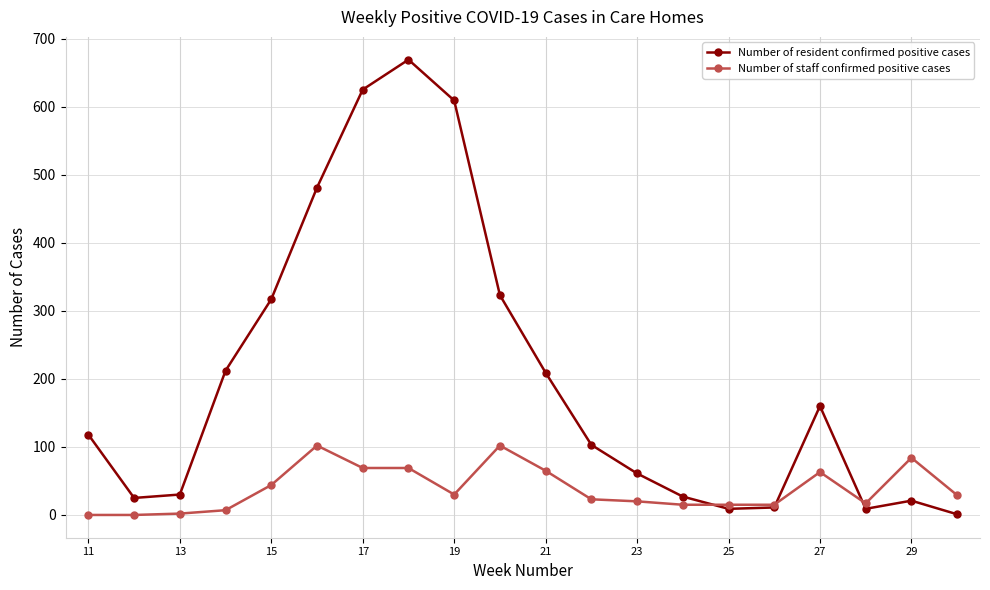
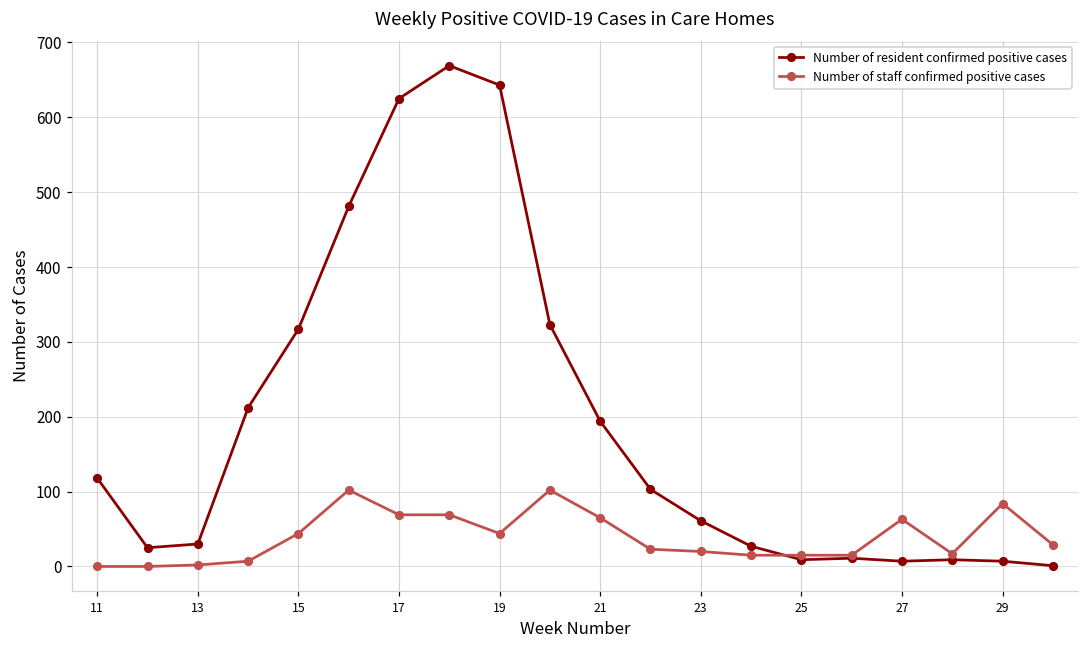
Number of resident confirmed positive cases, 19: 610 -> 640
Number of staff confirmed positive cases, 19: 30 -> 40
Number of resident confirmed positive cases, 21: 210 -> 190
Number of resident confirmed positive cases, 27: 160 -> 10
Number of resident confirmed positive cases, 29: 20 -> 10
